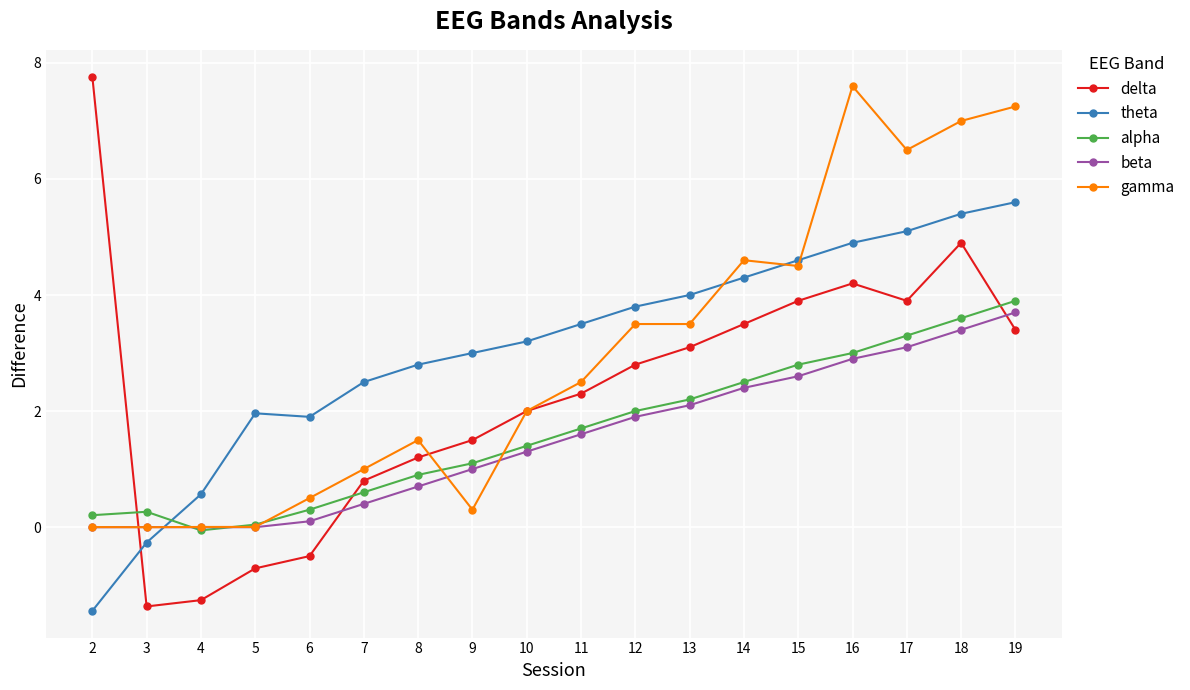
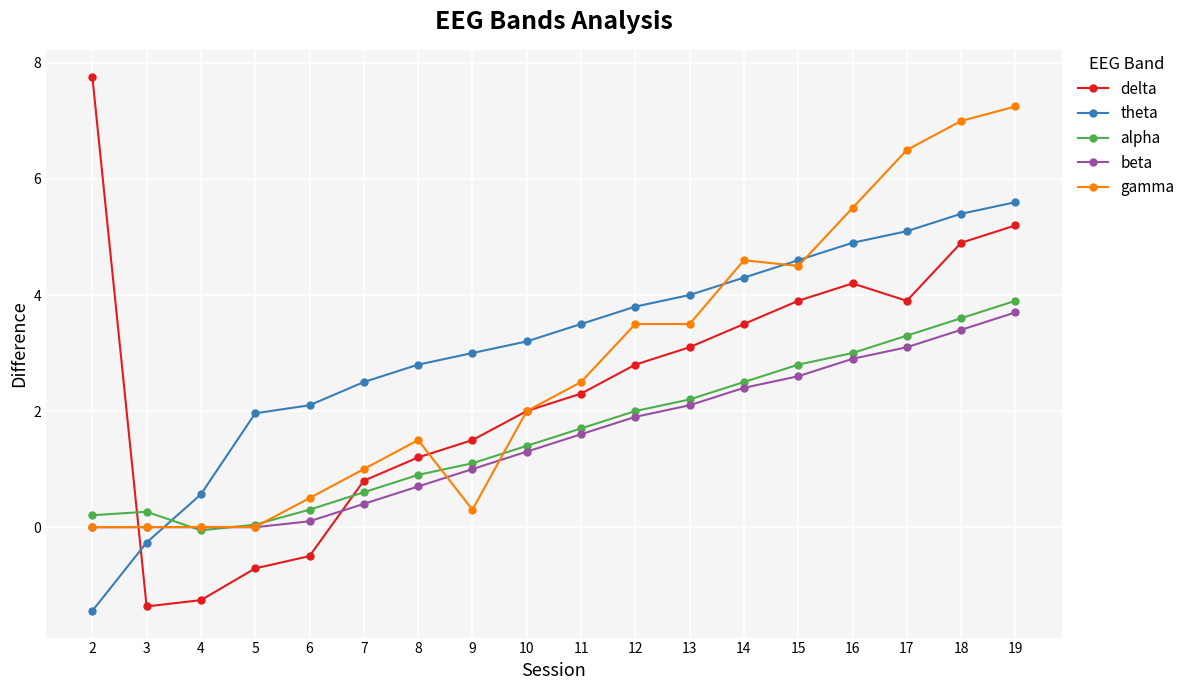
theta, 6: 1.9 -> 2.1
gamma, 16: 7.6 -> 5.5
delta, 19: 3.4 -> 5.2
